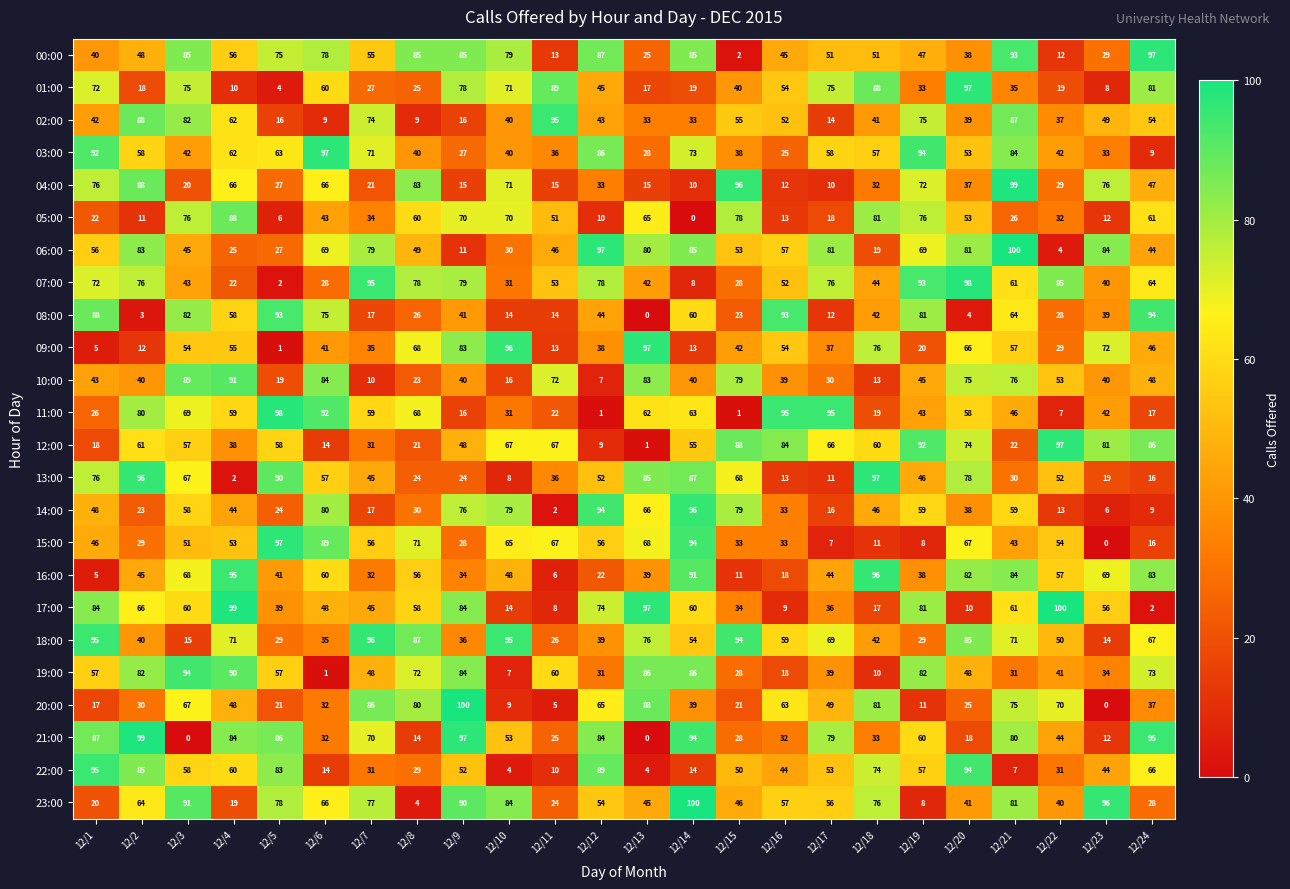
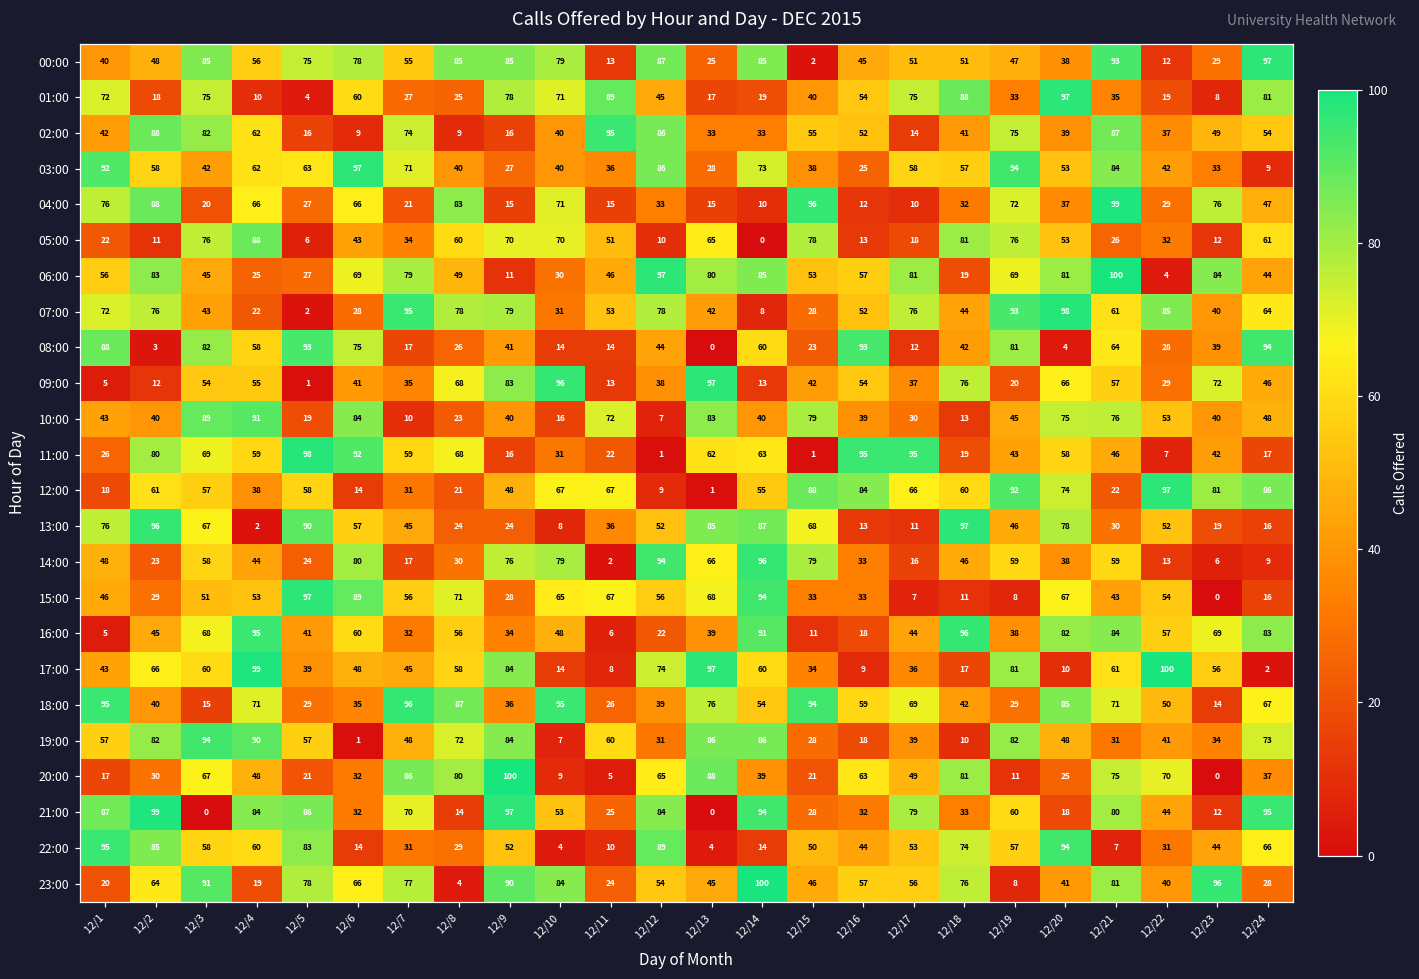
02:00, 12/12: 43 -> 86
17:00, 12/1: 84 -> 43
